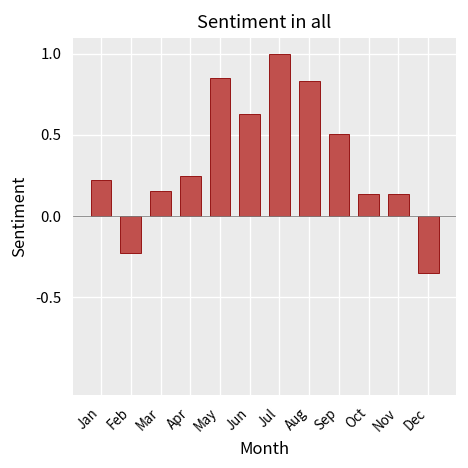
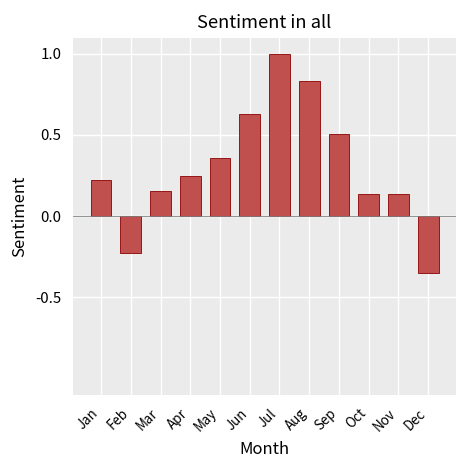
May: 0.85 -> 0.36
